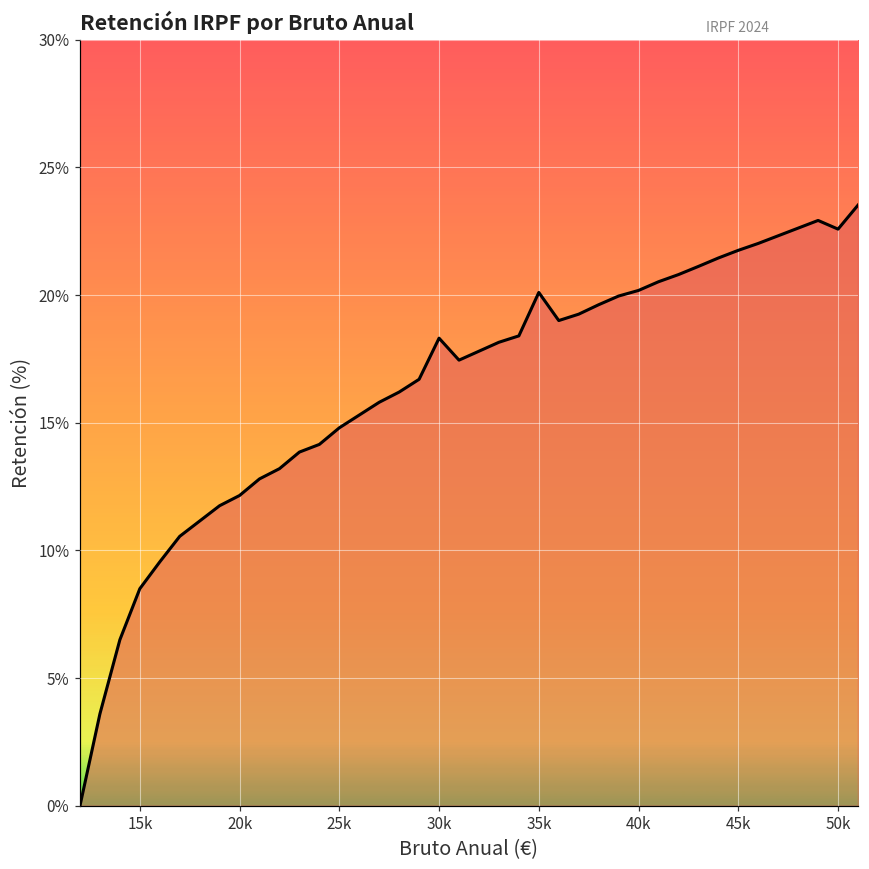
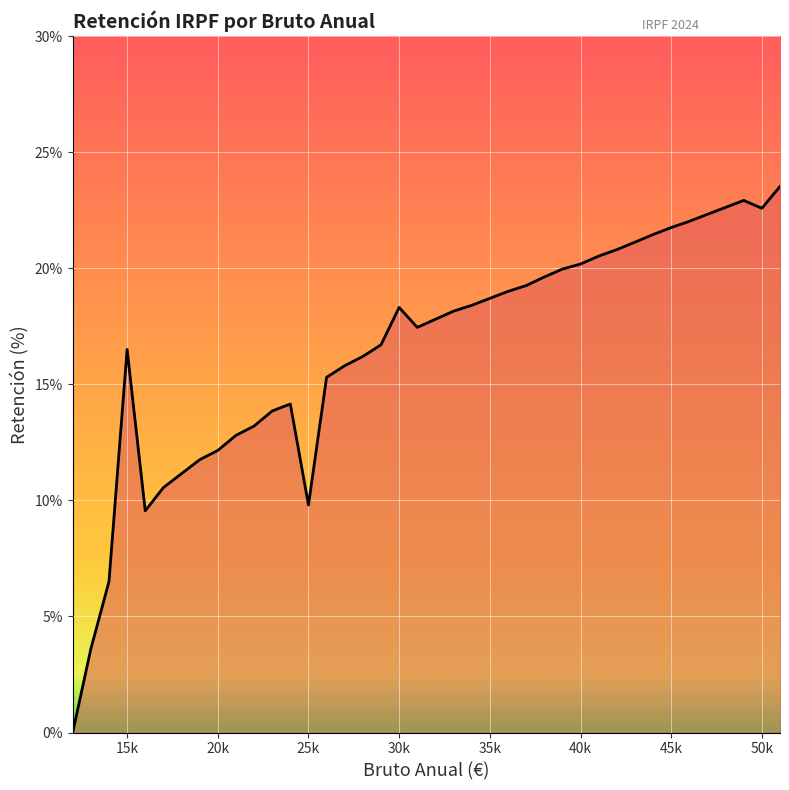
15k: 8.5% -> 16.5%
25k: 14.8% -> 9.8%
35k: 20.1% -> 18.7%
